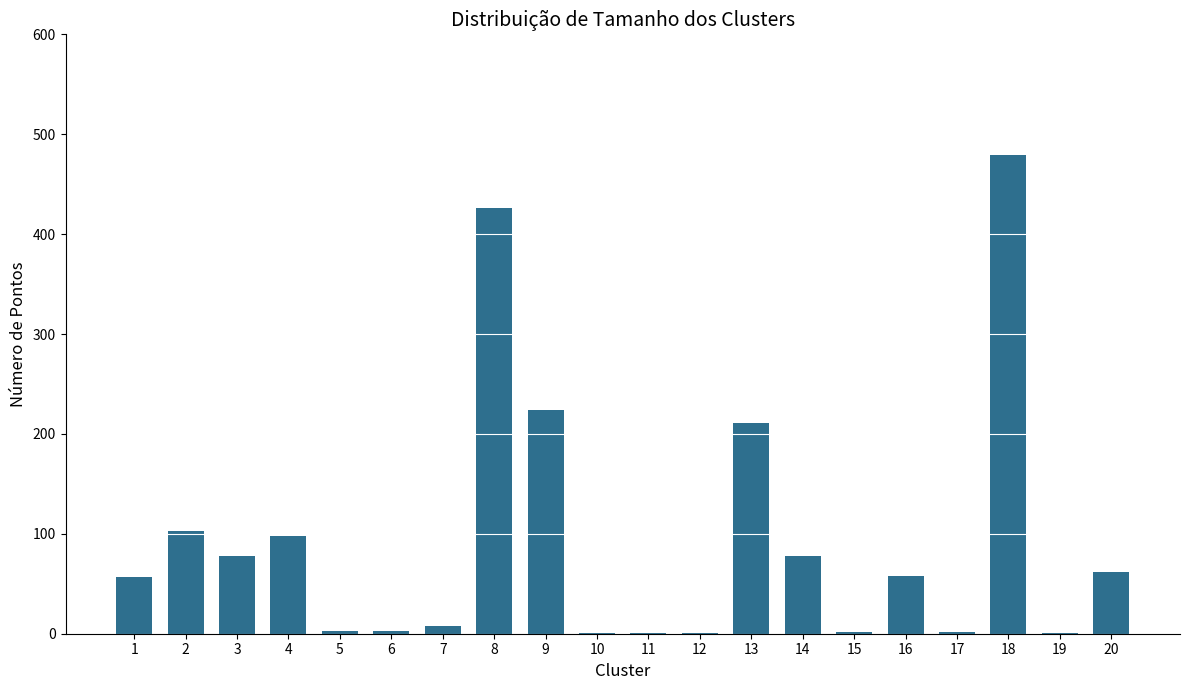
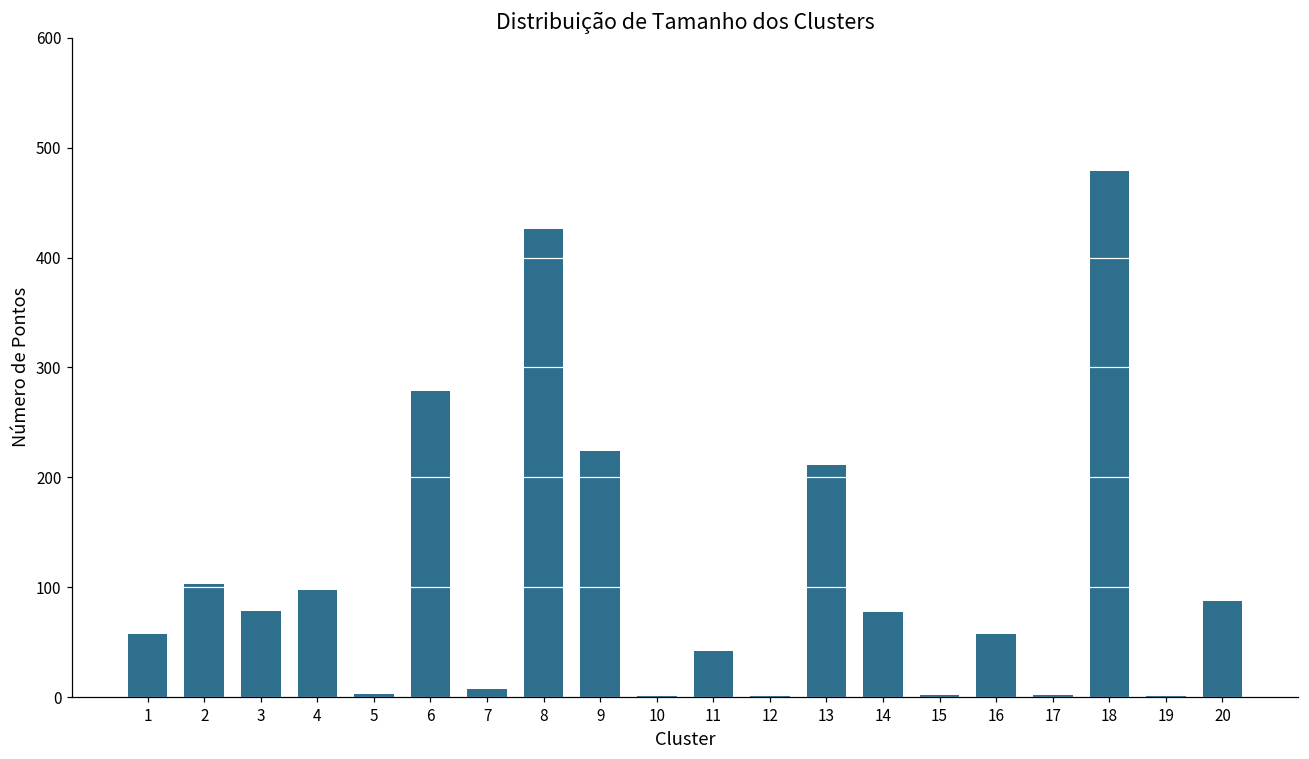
6: 0 -> 280
11: 0 -> 40
20: 60 -> 90
